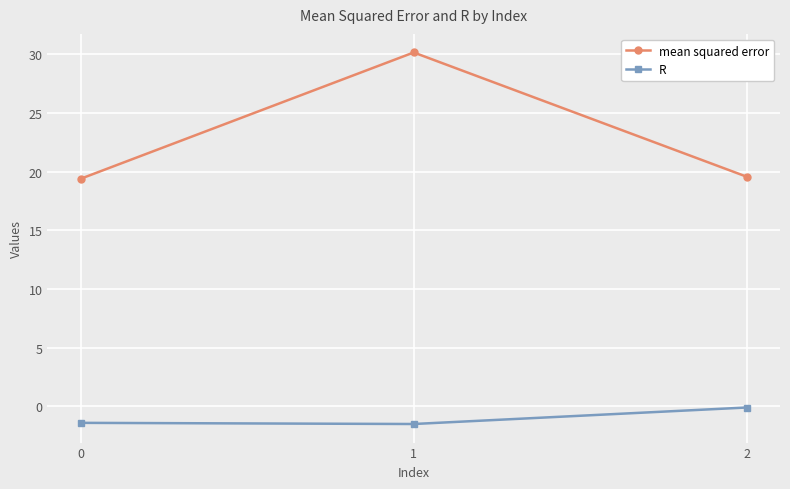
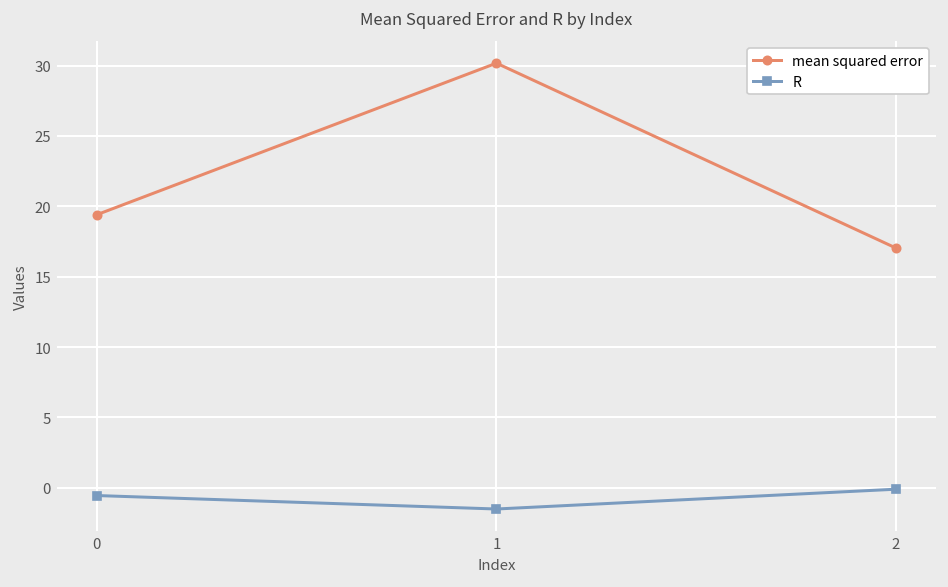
R, 0: -1.4 -> -0.6
mean squared error, 2: 19.6 -> 17.0
